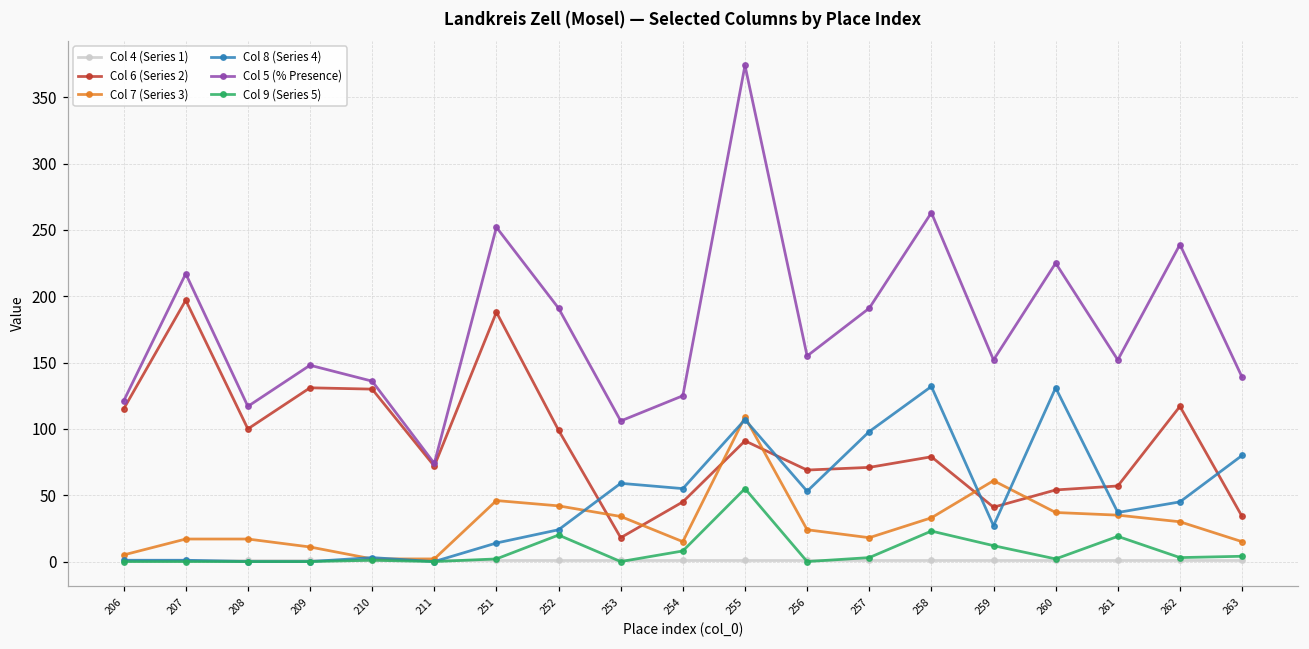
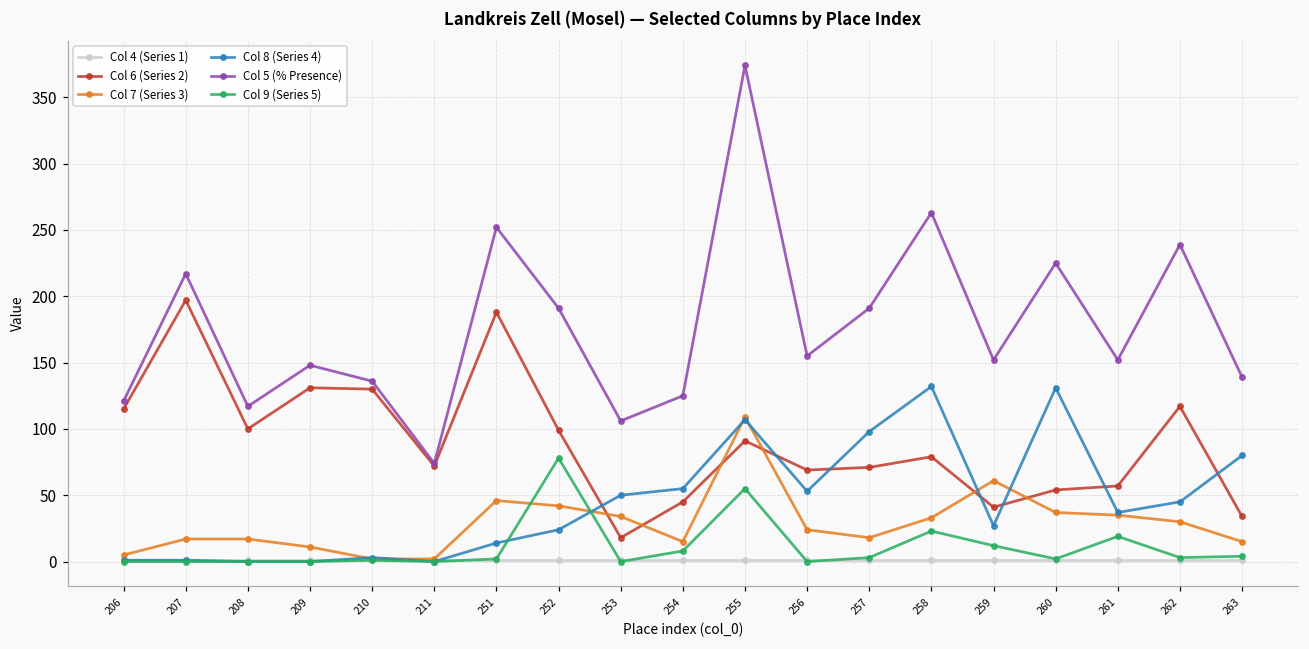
Col 9 (Series 5), 252: 20 -> 78
Col 8 (Series 4), 253: 59 -> 50
